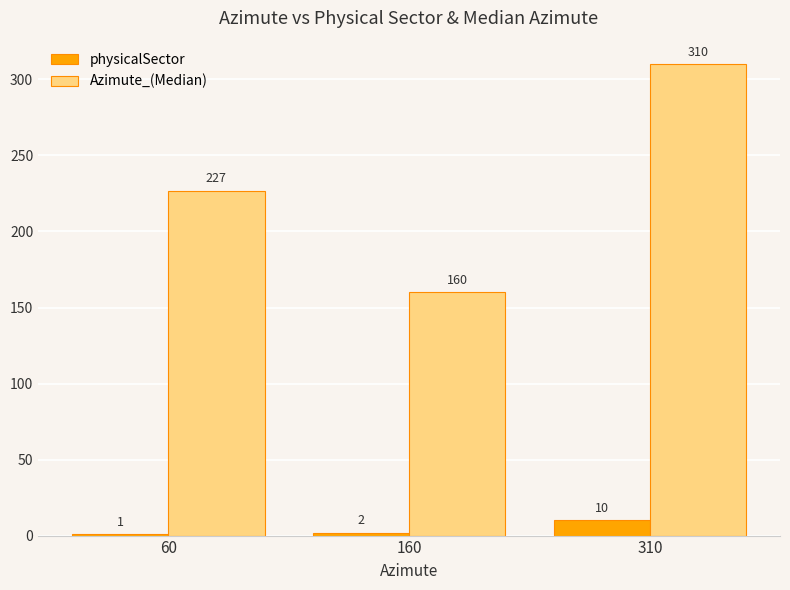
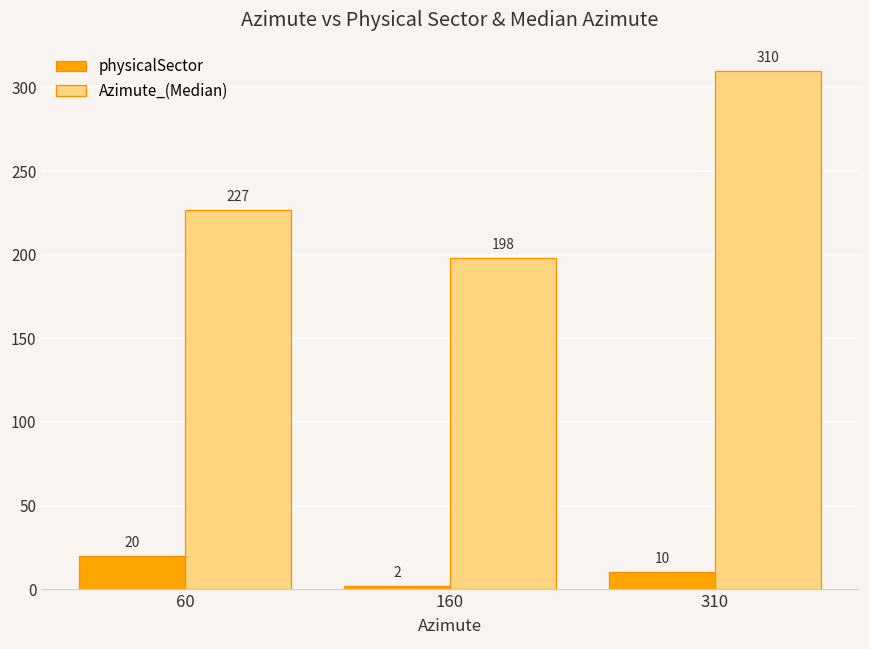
physicalSector, 60: 1 -> 20
Azimute_(Median), 160: 160 -> 198
